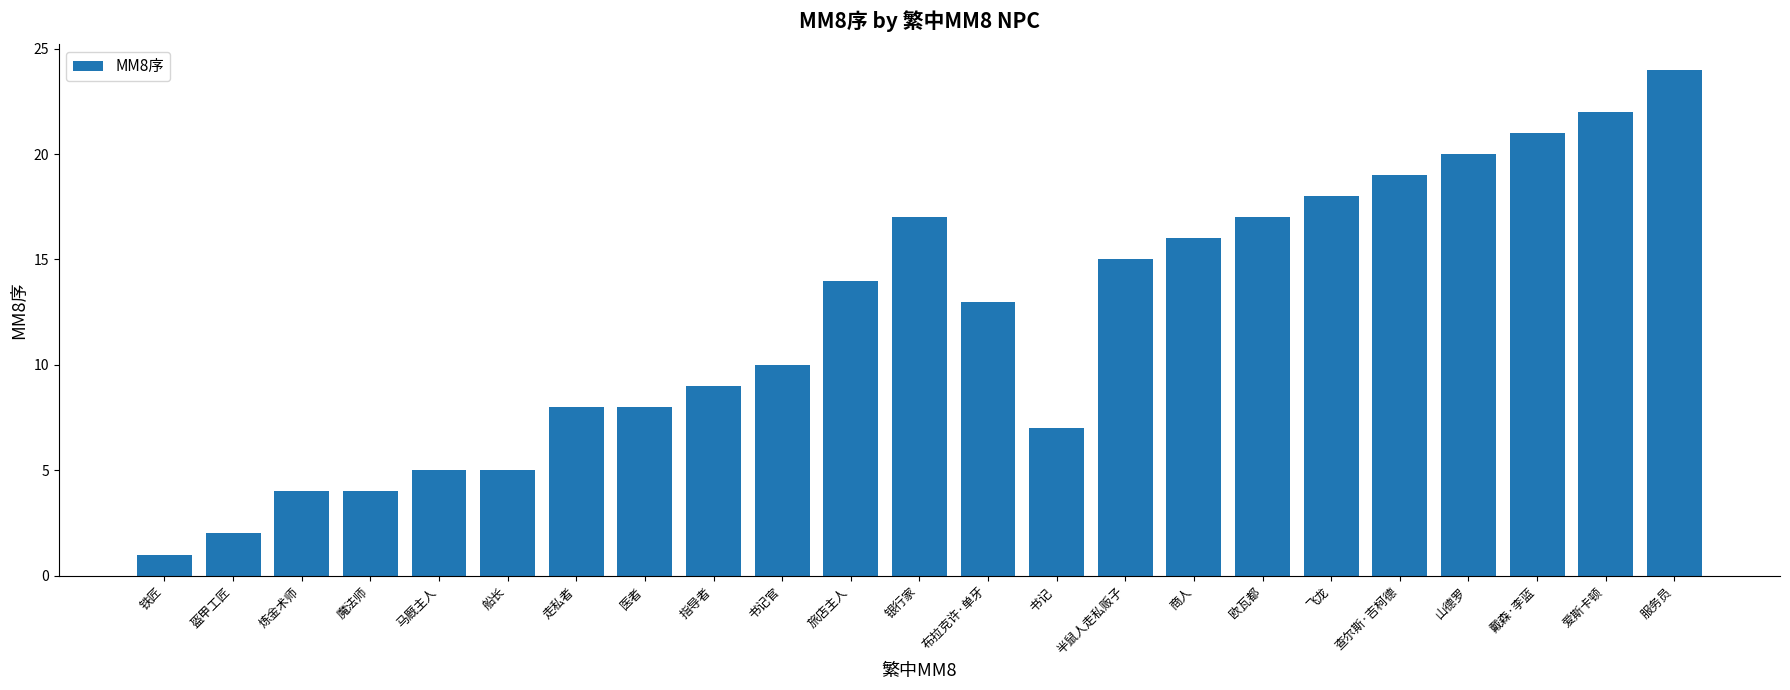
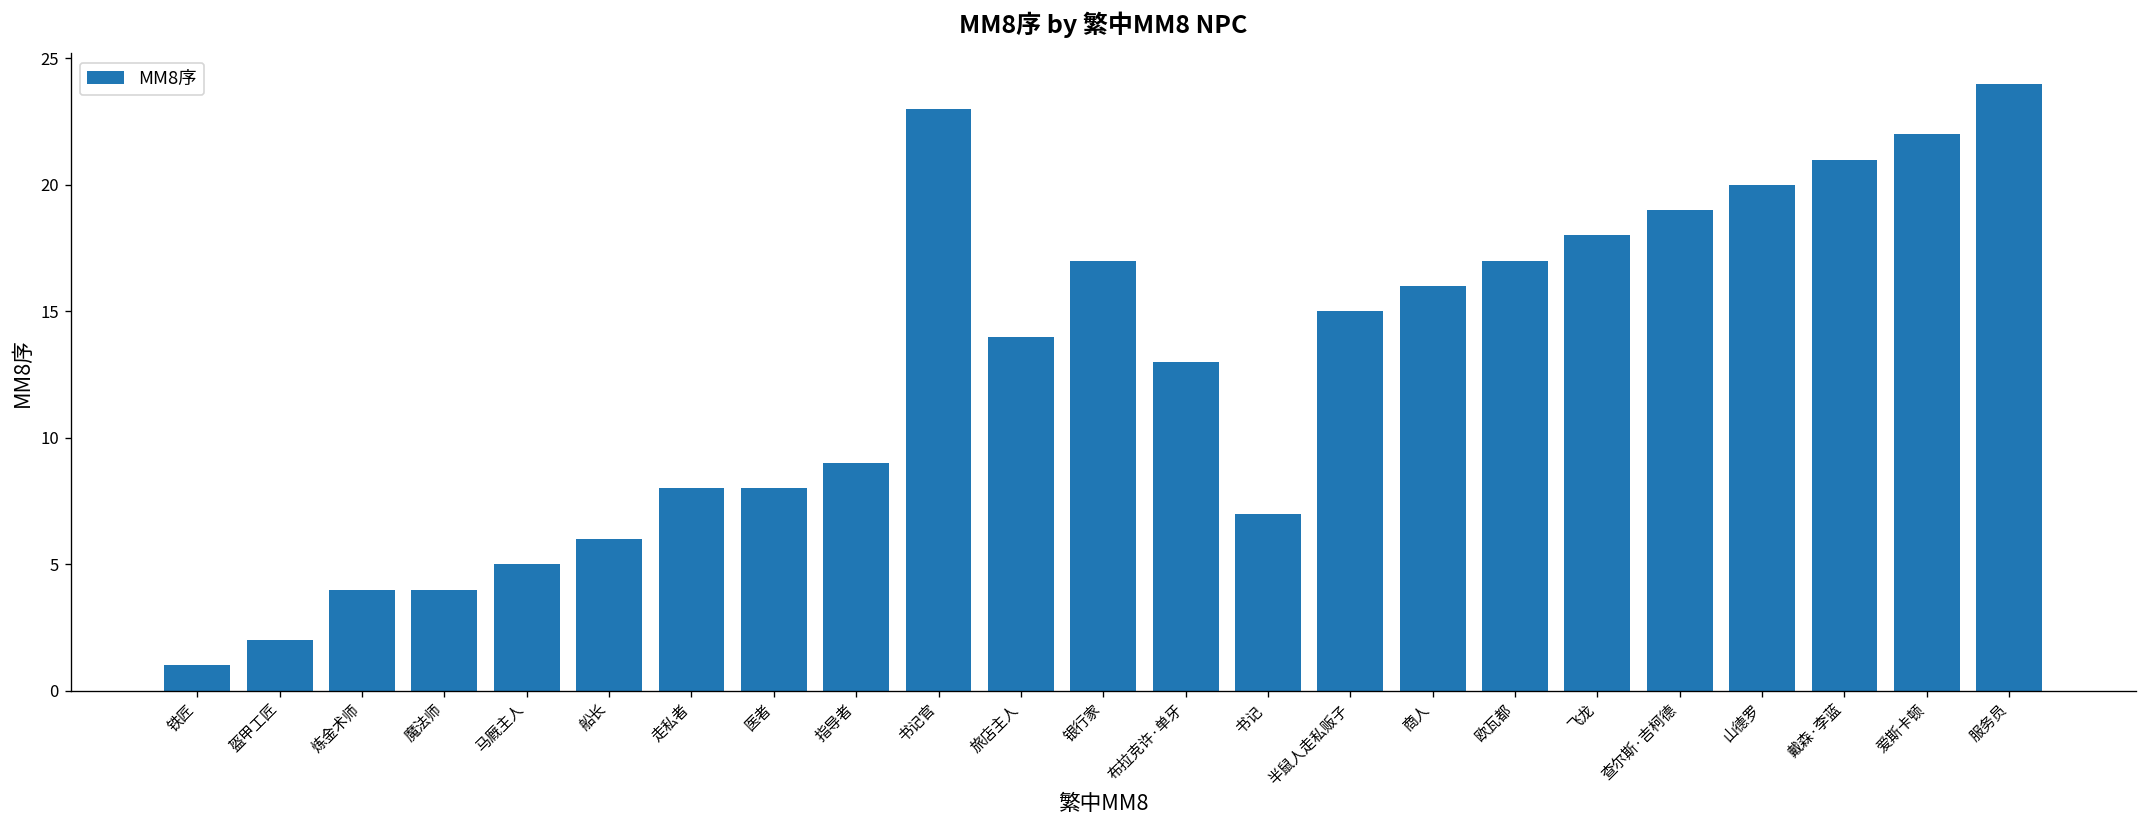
船长: 5 -> 6
书记官: 10 -> 23
